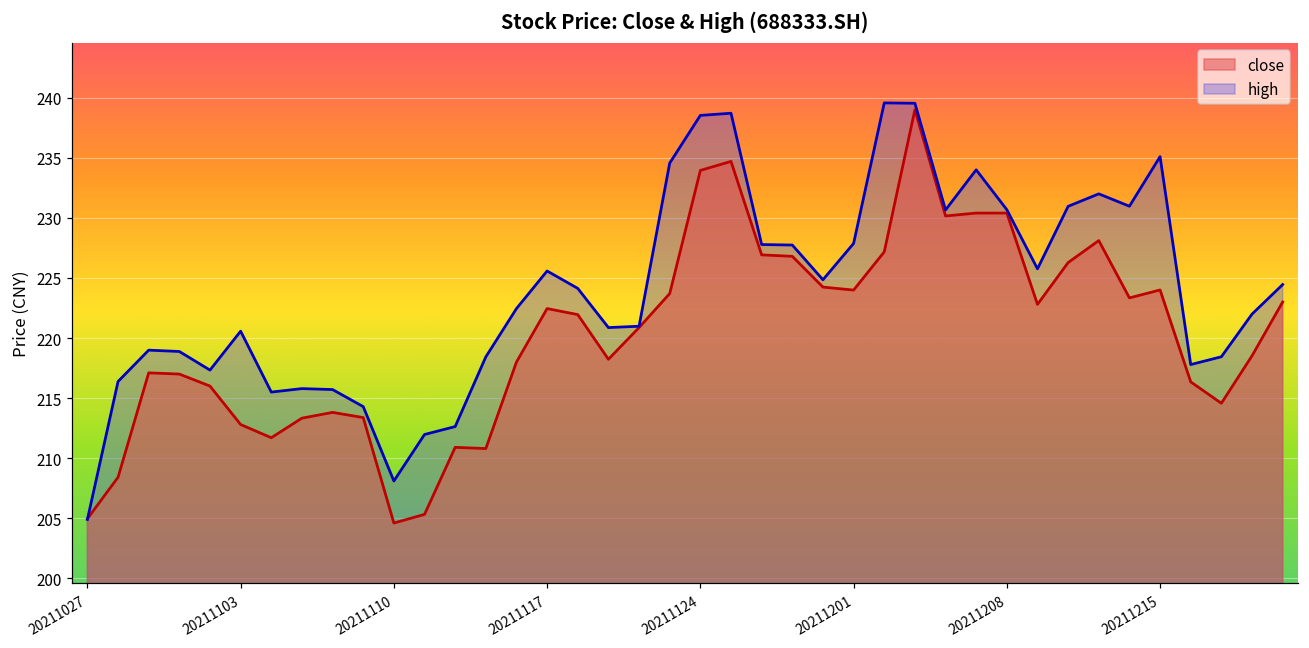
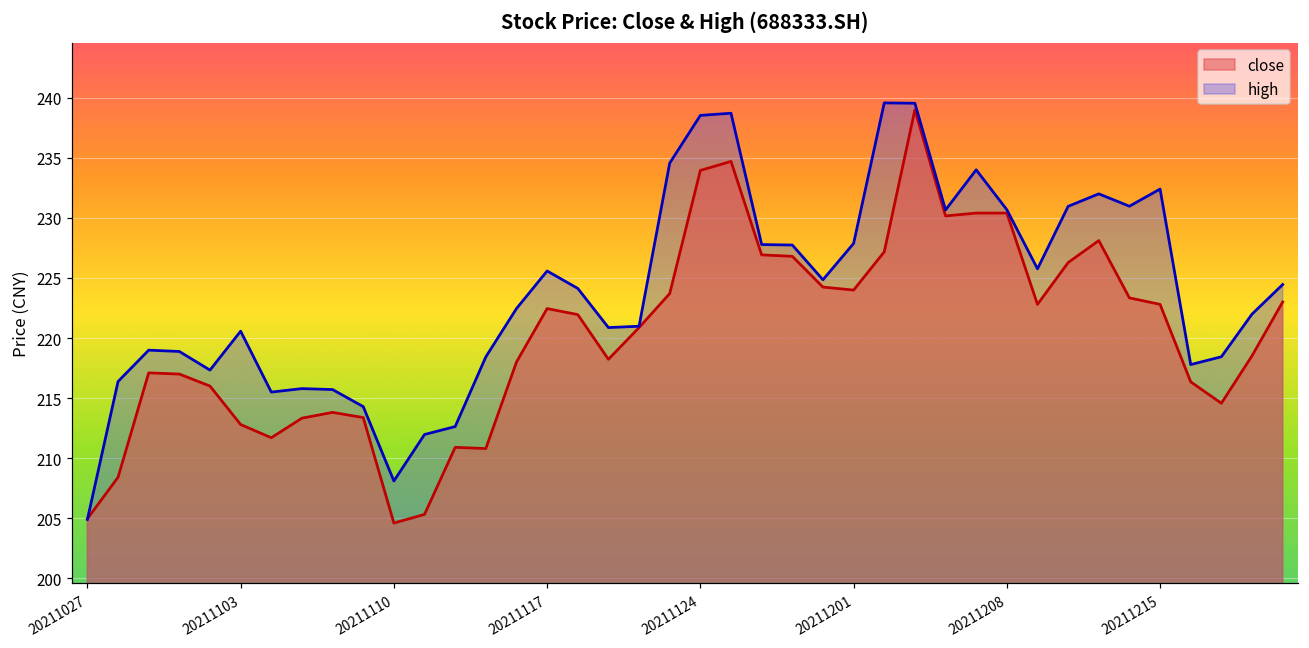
close, 20211215: 224.0 -> 222.8
high, 20211215: 235.1 -> 232.4
